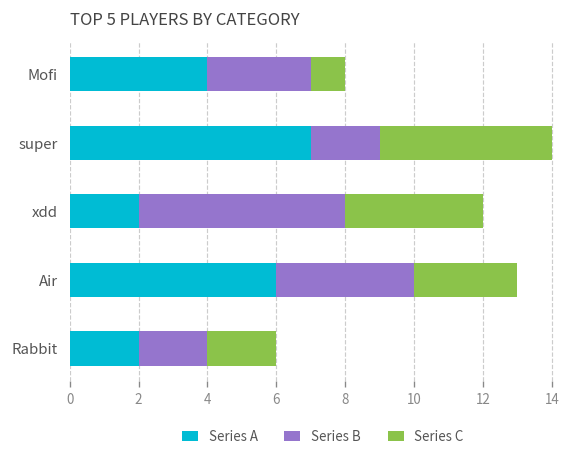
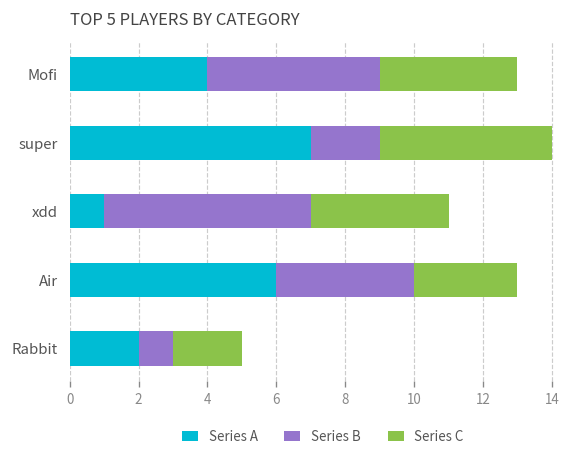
Series B, Mofi: 3 -> 5
Series C, Mofi: 1 -> 4
Series A, xdd: 2 -> 1
Series B, Rabbit: 2 -> 1
